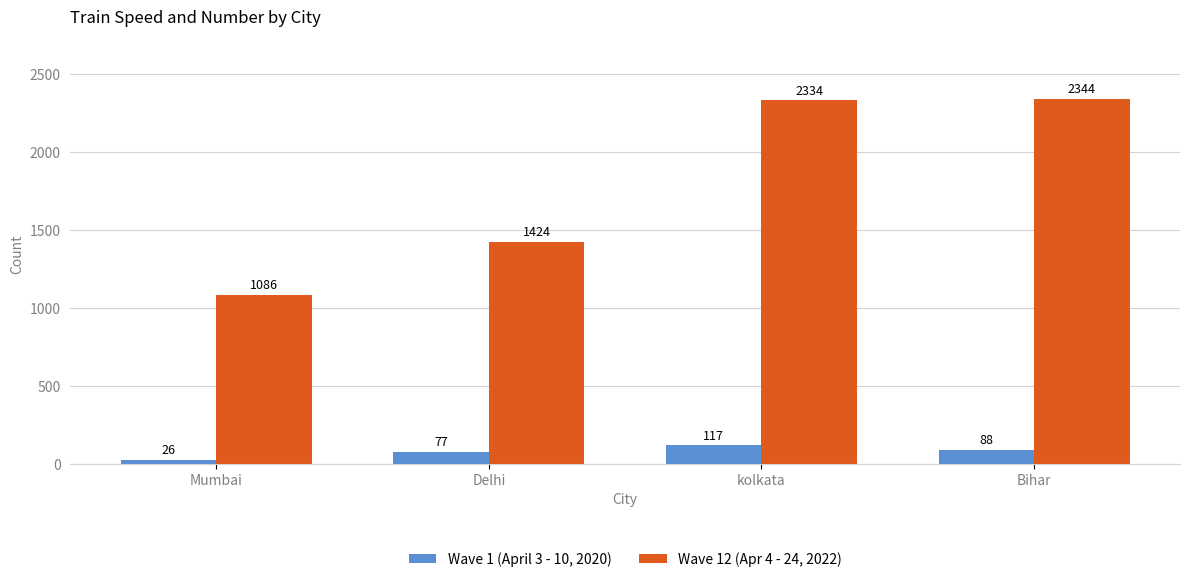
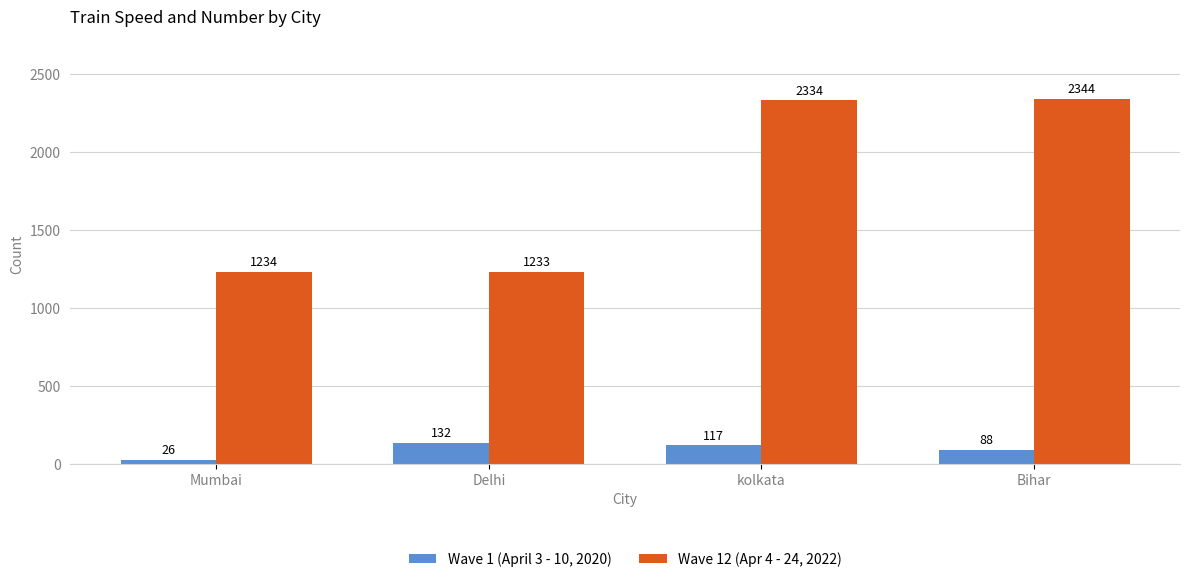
Wave 12 (Apr 4 - 24, 2022), Mumbai: 1086 -> 1234
Wave 1 (April 3 - 10, 2020), Delhi: 77 -> 132
Wave 12 (Apr 4 - 24, 2022), Delhi: 1424 -> 1233
